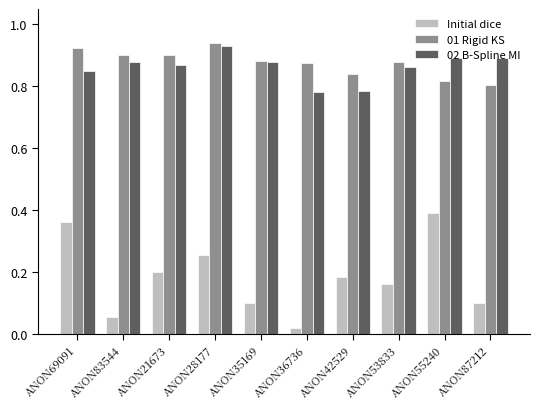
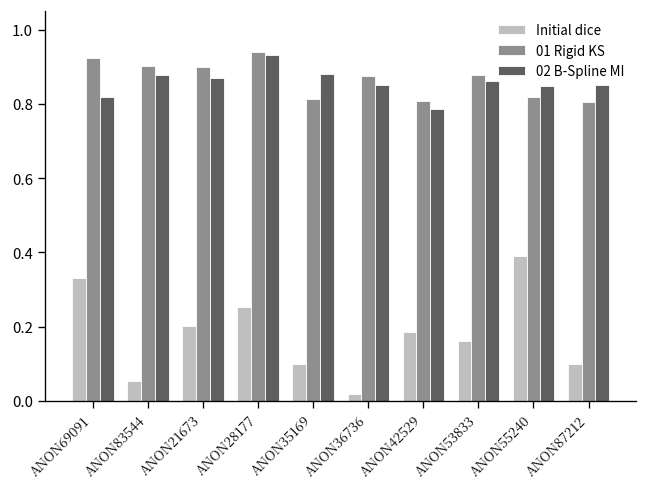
Initial dice, ANON69091: 0.36 -> 0.33
02 B-Spline MI, ANON69091: 0.85 -> 0.82
01 Rigid KS, ANON35169: 0.88 -> 0.81
02 B-Spline MI, ANON36736: 0.78 -> 0.85
01 Rigid KS, ANON42529: 0.84 -> 0.81
02 B-Spline MI, ANON55240: 0.89 -> 0.85
02 B-Spline MI, ANON87212: 0.89 -> 0.85
